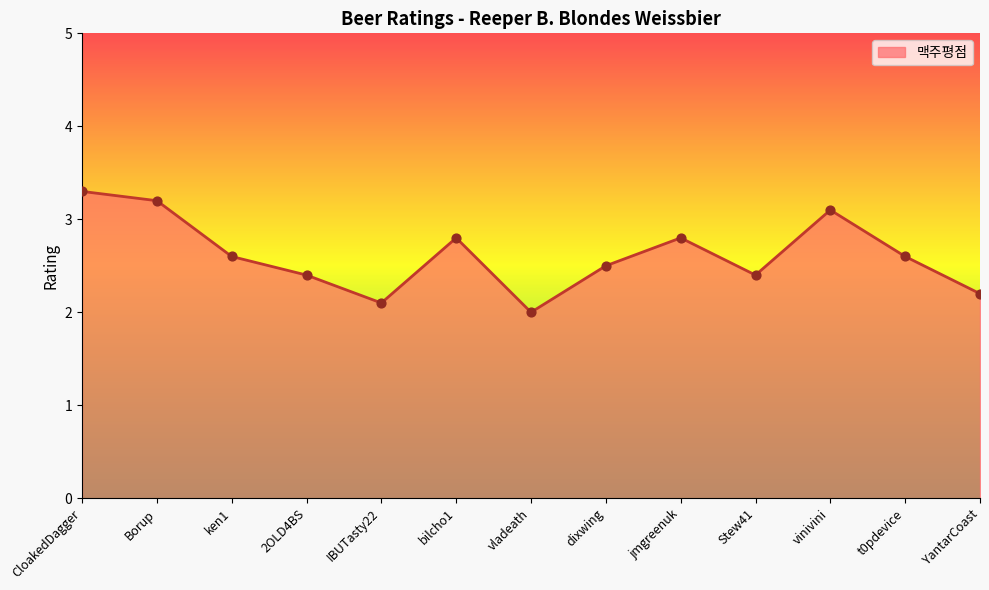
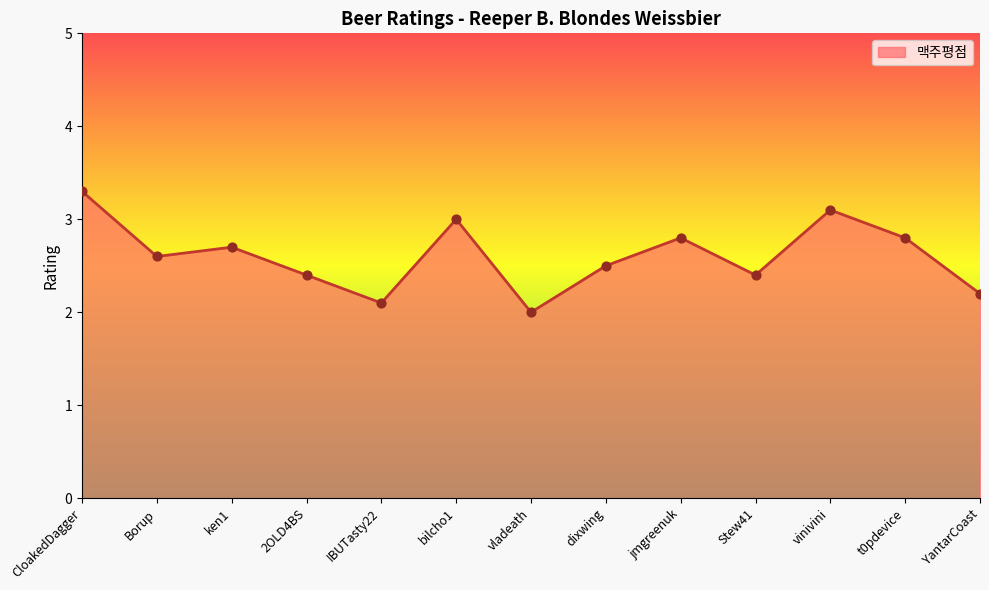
Borup: 3.2 -> 2.6
ken1: 2.6 -> 2.7
bilcho1: 2.8 -> 3.0
t0pdevice: 2.6 -> 2.8
